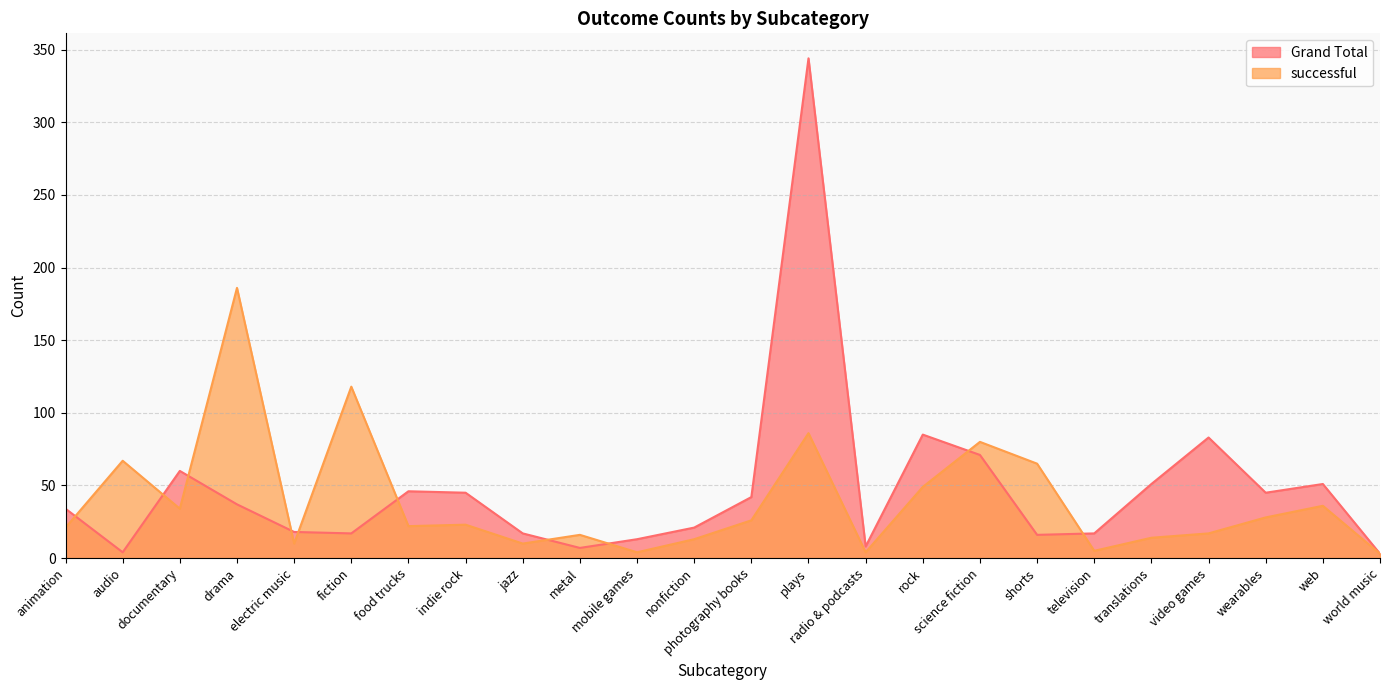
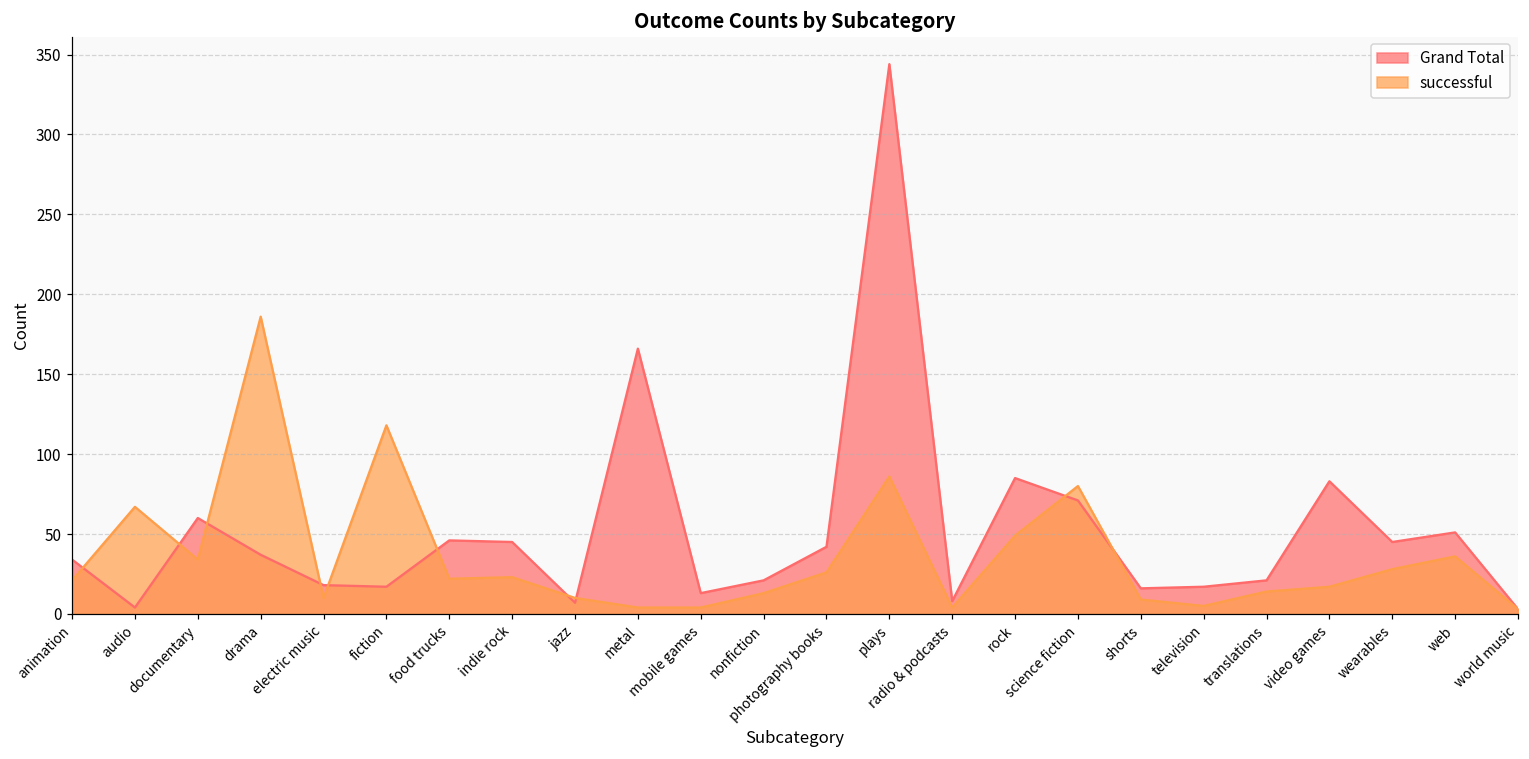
Grand Total, jazz: 17 -> 7
Grand Total, metal: 7 -> 166
successful, metal: 16 -> 4
successful, shorts: 65 -> 9
Grand Total, translations: 51 -> 21
